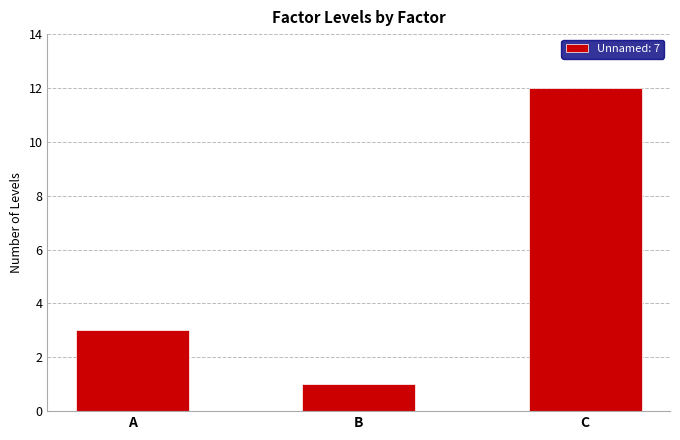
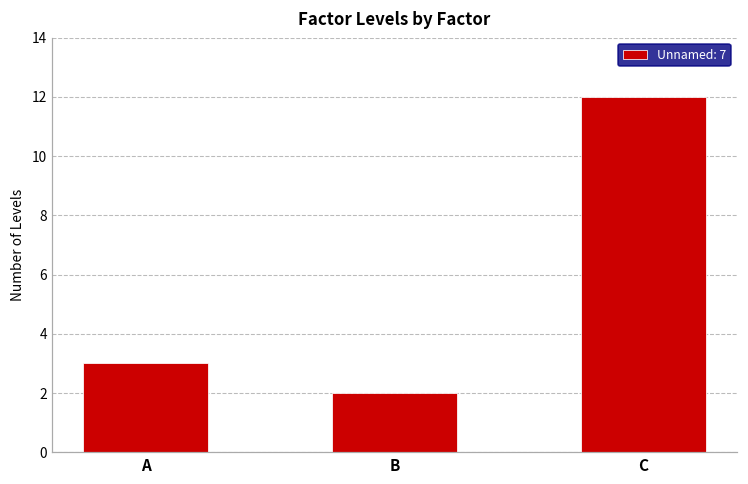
B: 1 -> 2
